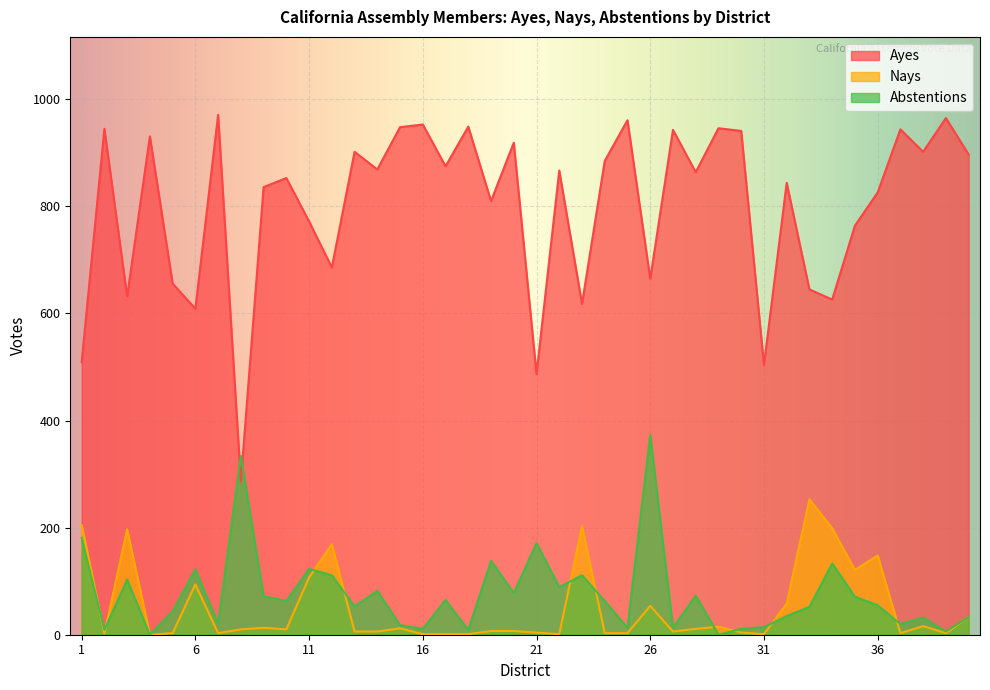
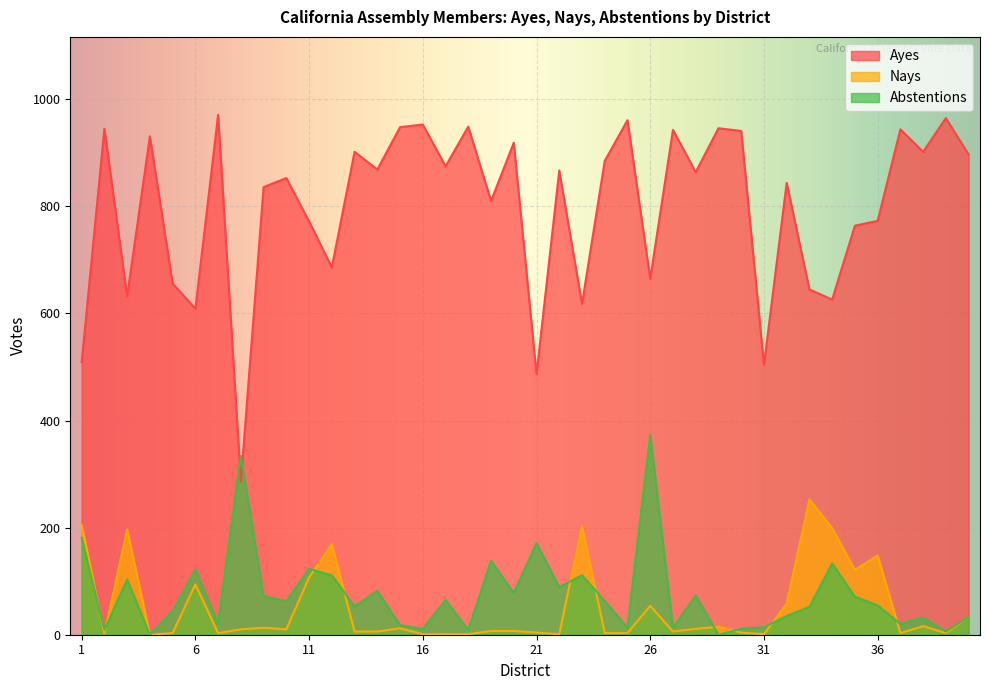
Ayes, 36: 830 -> 770
